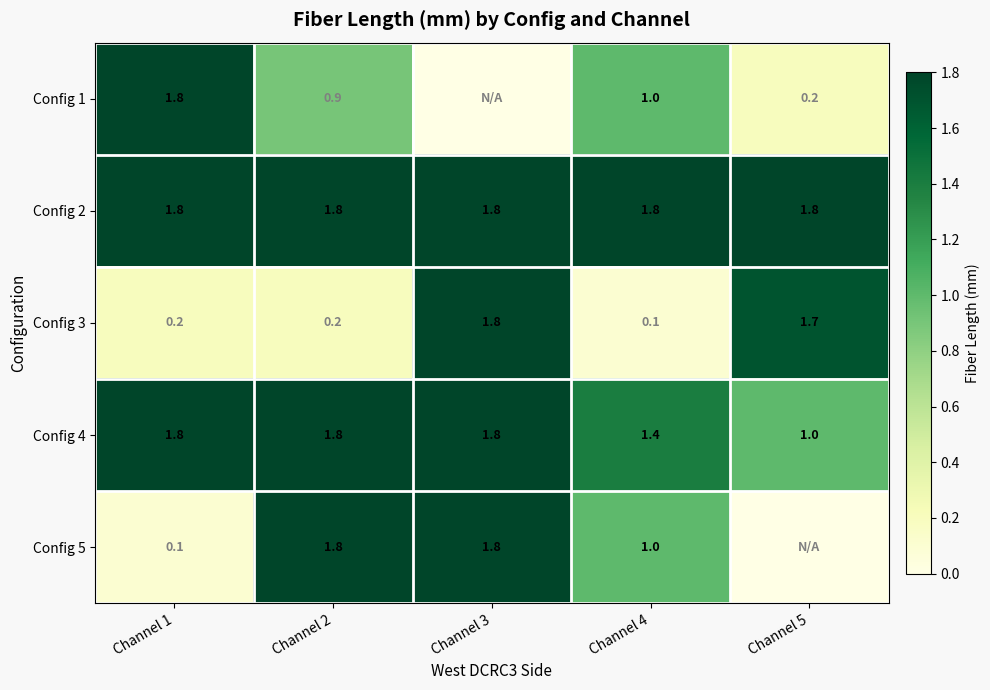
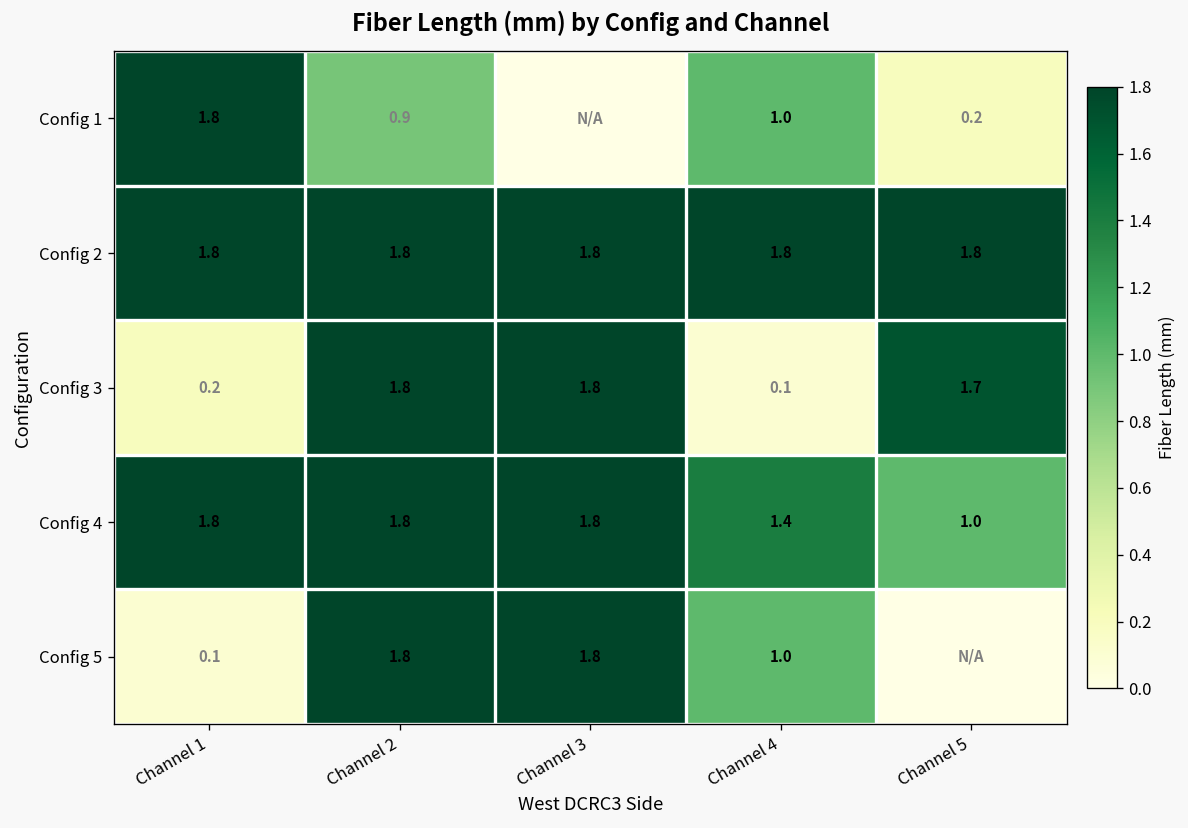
Config 3, Channel 2: 0.2 -> 1.8
